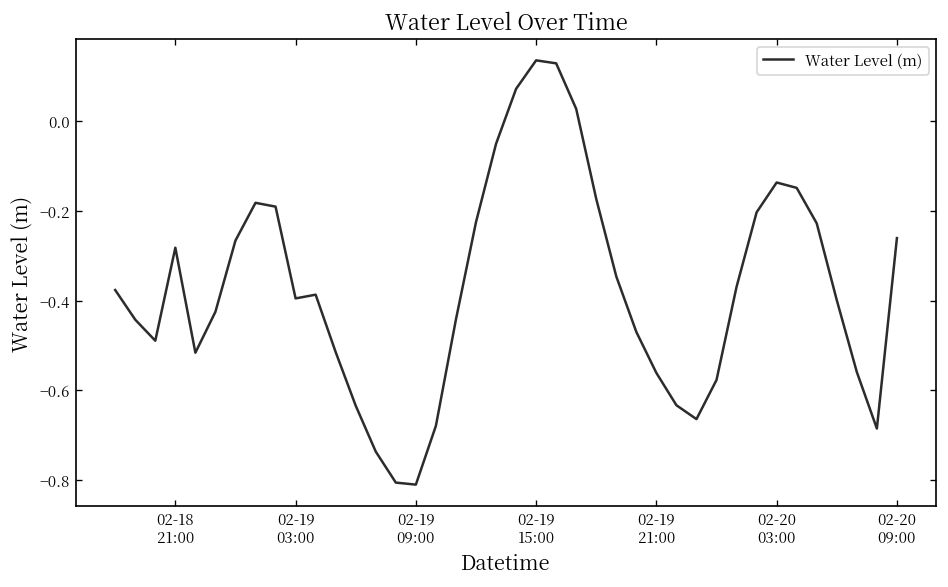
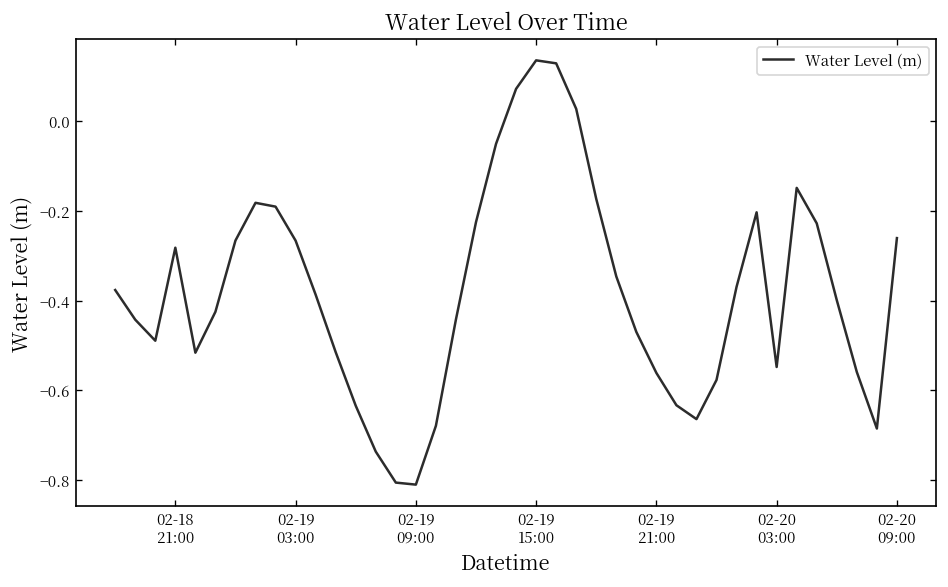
02-19 03:00: -0.39 -> -0.27
02-20 03:00: -0.14 -> -0.55
